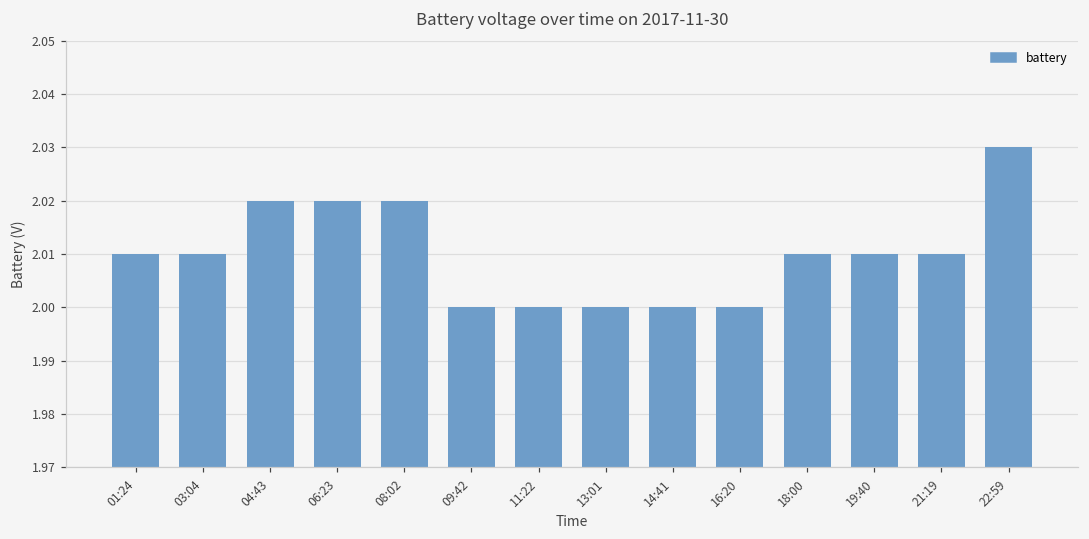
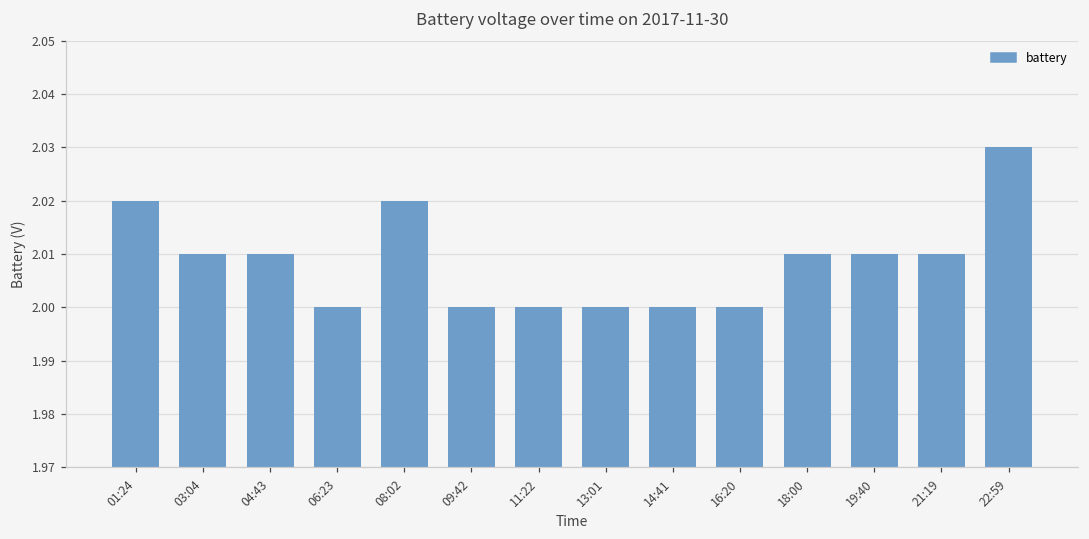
01:24: 2.01 -> 2.02
04:43: 2.02 -> 2.01
06:23: 2.02 -> 2.00
